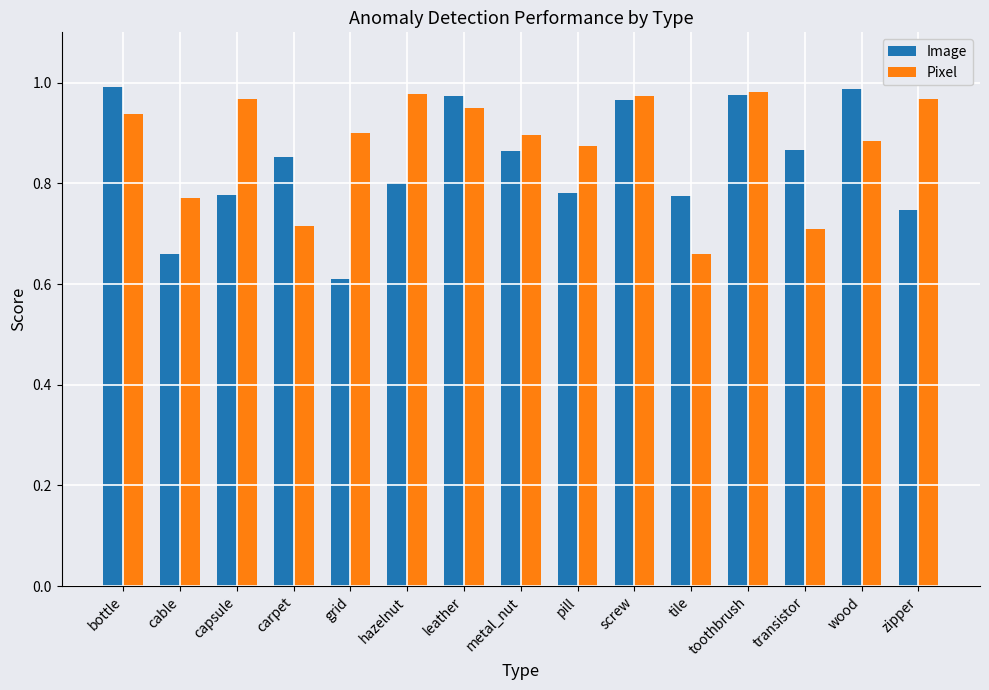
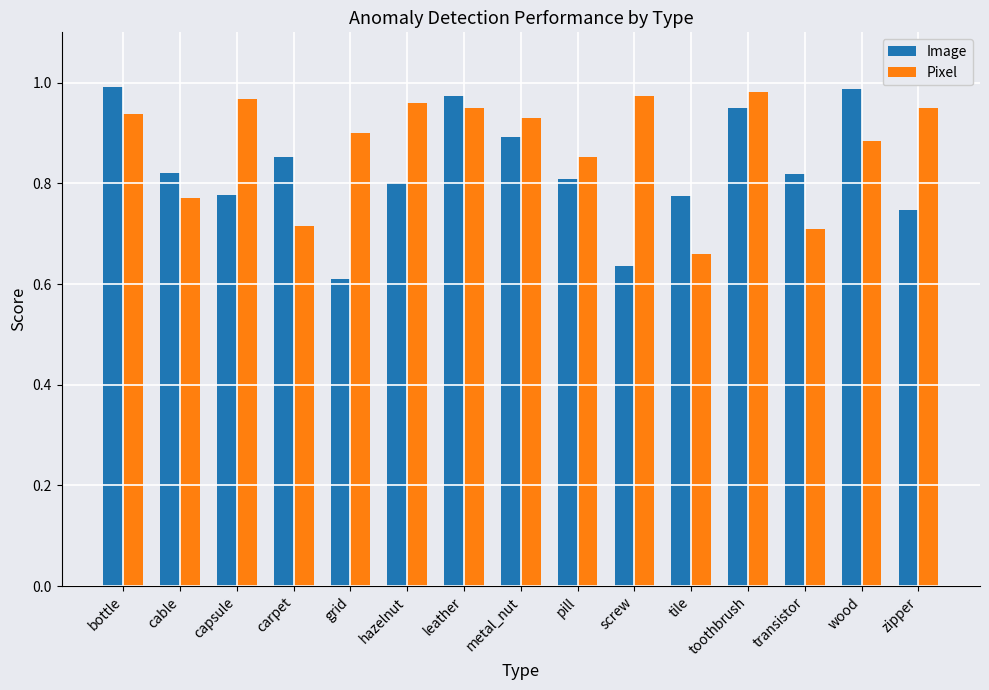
Image, cable: 0.66 -> 0.82
Pixel, hazelnut: 0.98 -> 0.96
Image, metal_nut: 0.87 -> 0.89
Pixel, metal_nut: 0.90 -> 0.93
Image, pill: 0.78 -> 0.81
Pixel, pill: 0.87 -> 0.85
Image, screw: 0.97 -> 0.64
Image, toothbrush: 0.98 -> 0.95
Image, transistor: 0.87 -> 0.82
Pixel, zipper: 0.97 -> 0.95
